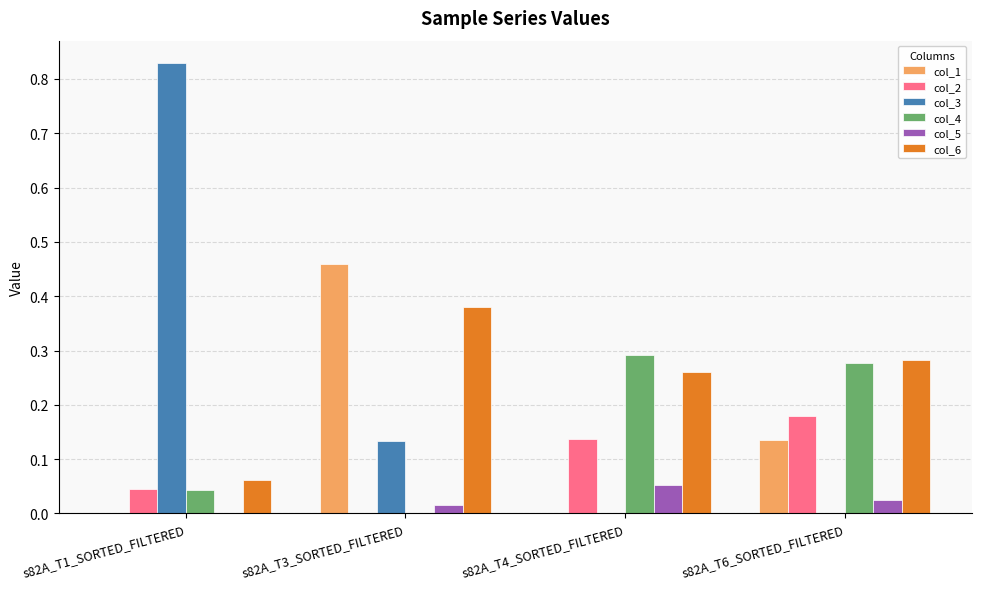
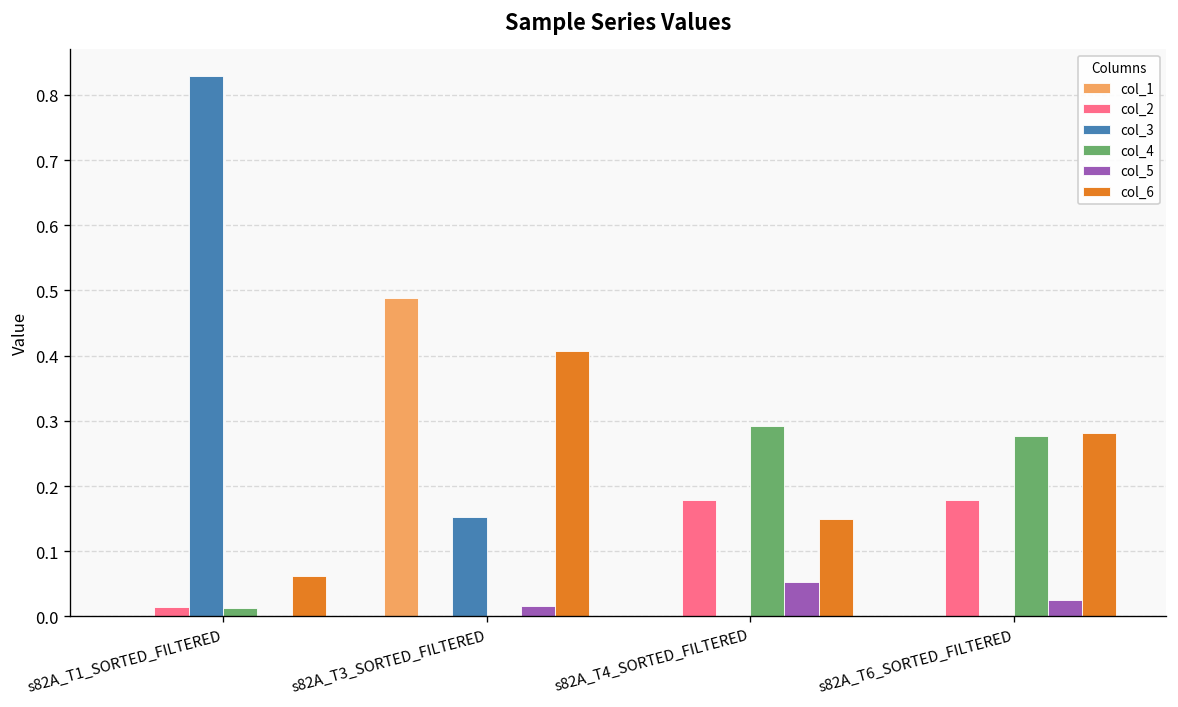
col_2, s82A_T1_SORTED_FILTERED: 0.05 -> 0.01
col_4, s82A_T1_SORTED_FILTERED: 0.04 -> 0.01
col_1, s82A_T3_SORTED_FILTERED: 0.46 -> 0.49
col_3, s82A_T3_SORTED_FILTERED: 0.13 -> 0.15
col_6, s82A_T3_SORTED_FILTERED: 0.38 -> 0.41
col_2, s82A_T4_SORTED_FILTERED: 0.14 -> 0.18
col_6, s82A_T4_SORTED_FILTERED: 0.26 -> 0.15
col_1, s82A_T6_SORTED_FILTERED: 0.13 -> 0.00
